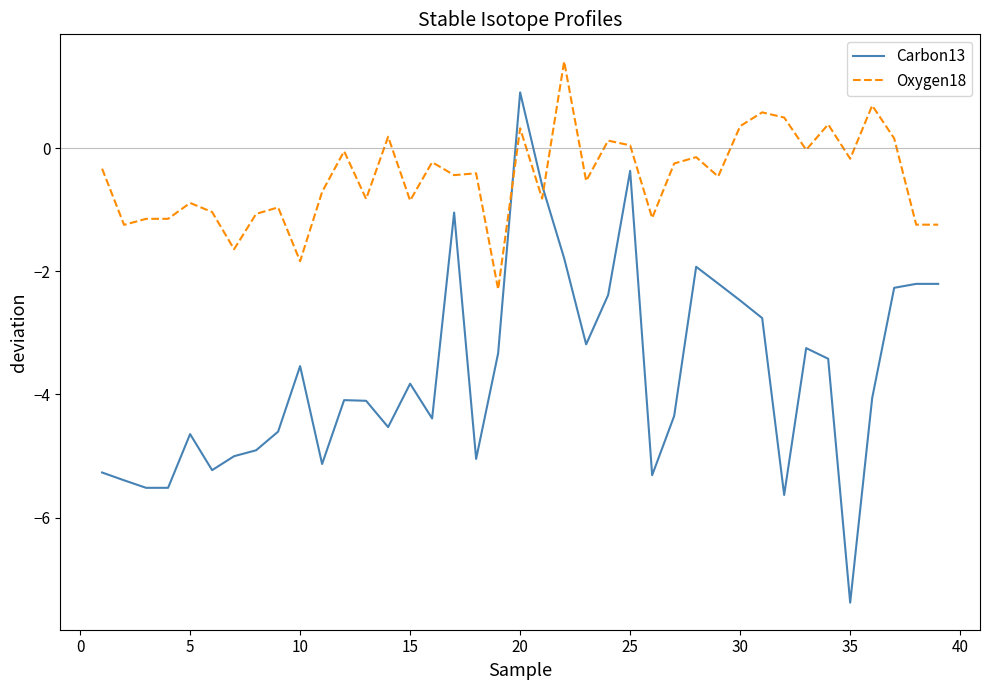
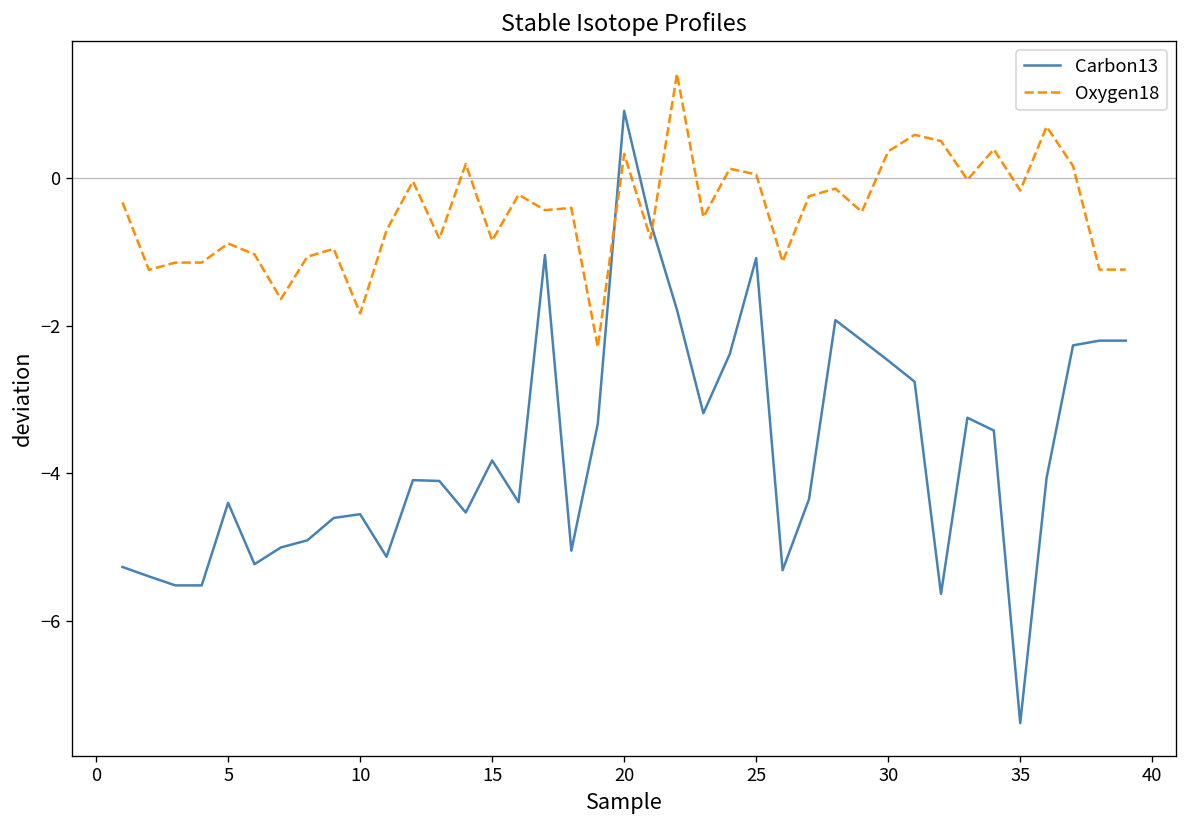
Carbon13, 5: -4.6 -> -4.4
Carbon13, 10: -3.5 -> -4.6
Carbon13, 25: -0.4 -> -1.1
